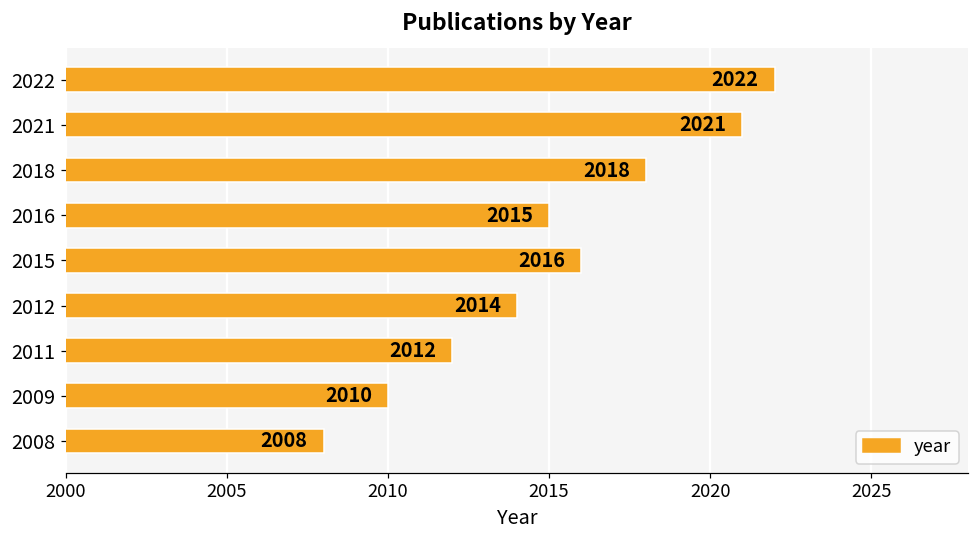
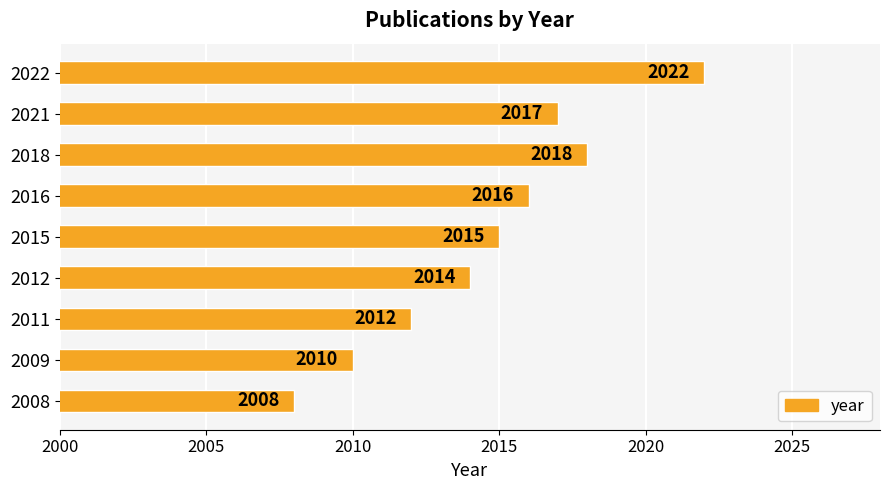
2021: 2021 -> 2017
2016: 2015 -> 2016
2015: 2016 -> 2015
